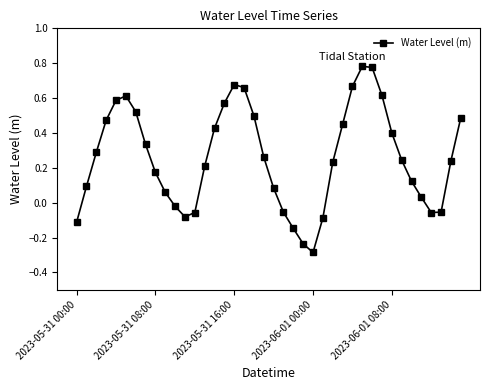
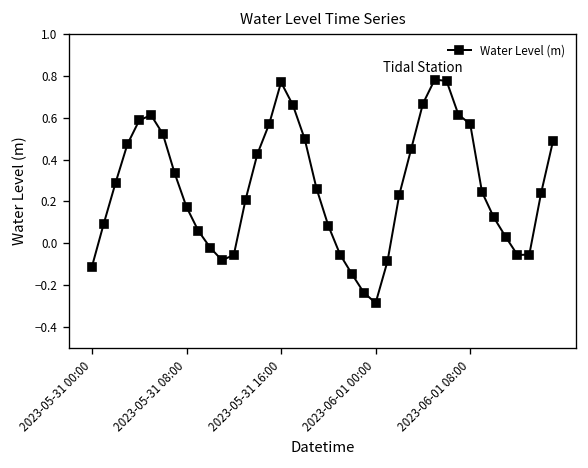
2023-05-31 16:00: 0.68 -> 0.77
2023-06-01 08:00: 0.40 -> 0.57
